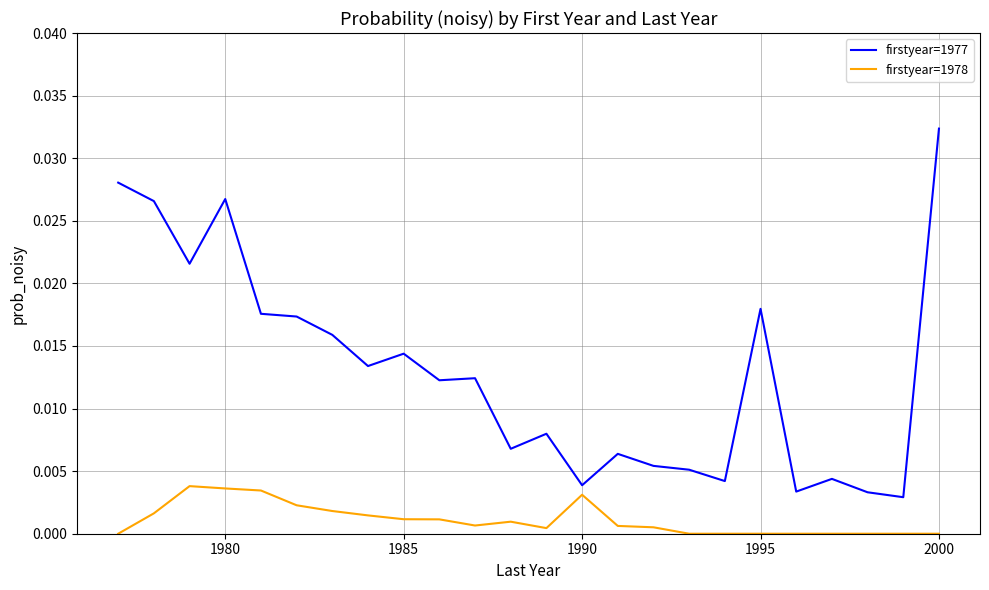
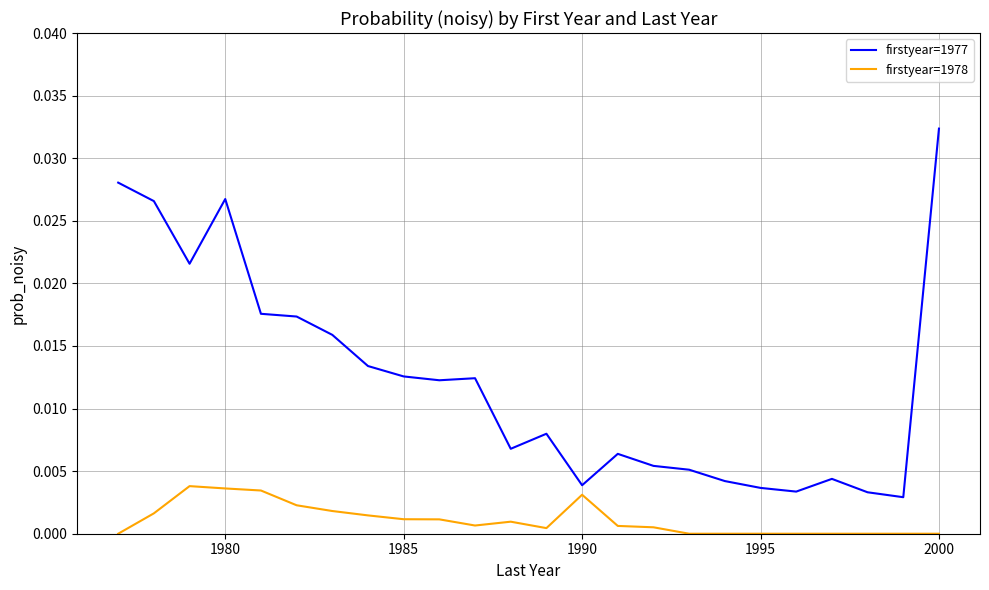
firstyear=1977, 1985: 0.0144 -> 0.0126
firstyear=1977, 1995: 0.0180 -> 0.0037
